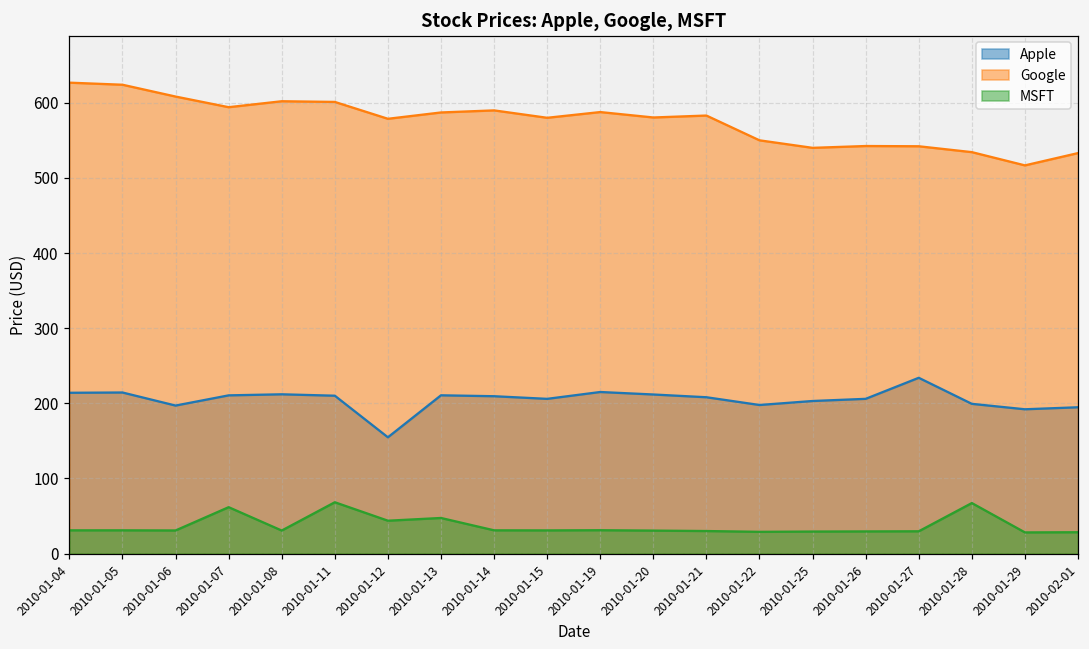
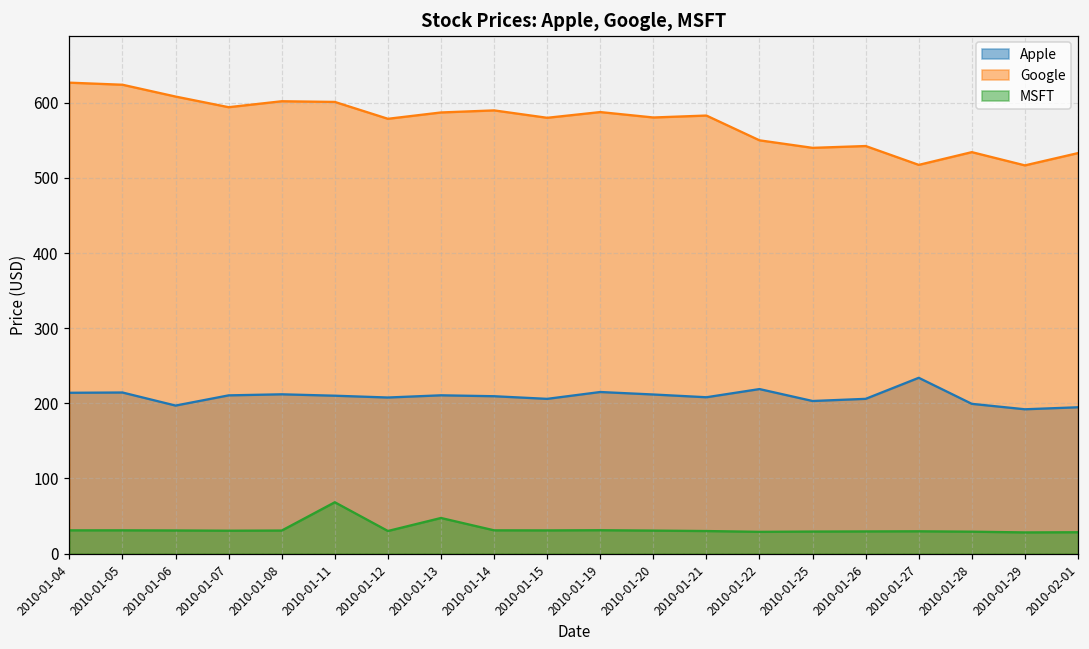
MSFT, 2010-01-07: 60 -> 30
Apple, 2010-01-12: 150 -> 210
MSFT, 2010-01-12: 40 -> 30
Apple, 2010-01-22: 200 -> 220
Google, 2010-01-27: 540 -> 520
MSFT, 2010-01-28: 70 -> 30
